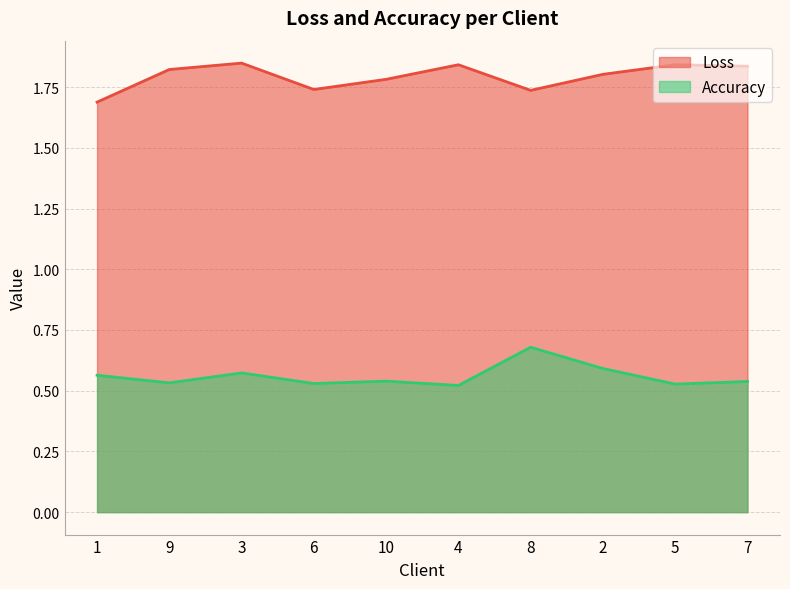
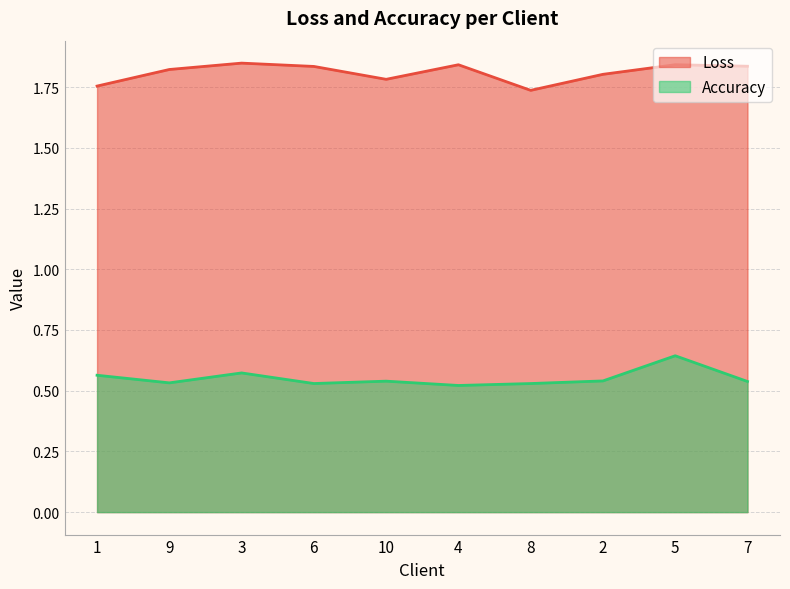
Loss, 1: 1.69 -> 1.75
Loss, 6: 1.74 -> 1.83
Accuracy, 8: 0.68 -> 0.53
Accuracy, 2: 0.59 -> 0.54
Accuracy, 5: 0.53 -> 0.64
